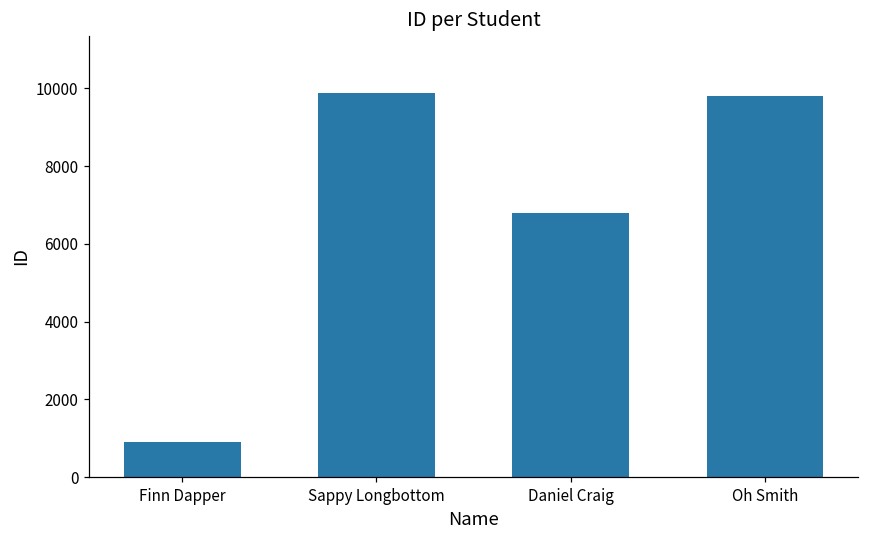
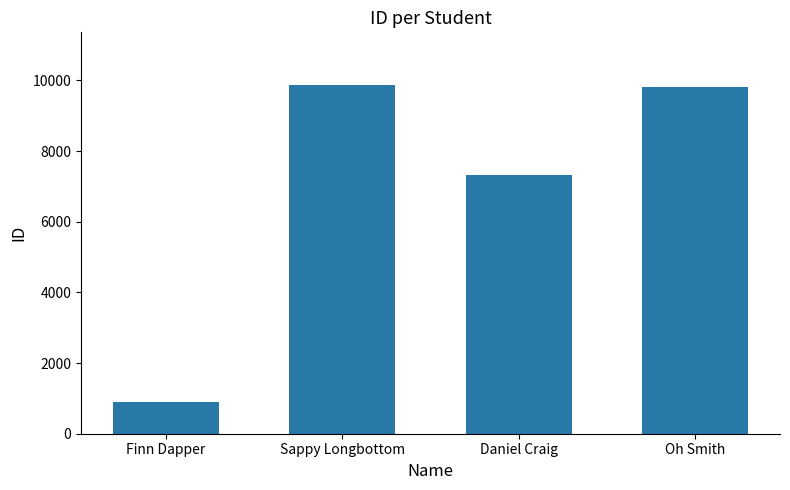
Daniel Craig: 6800 -> 7300
